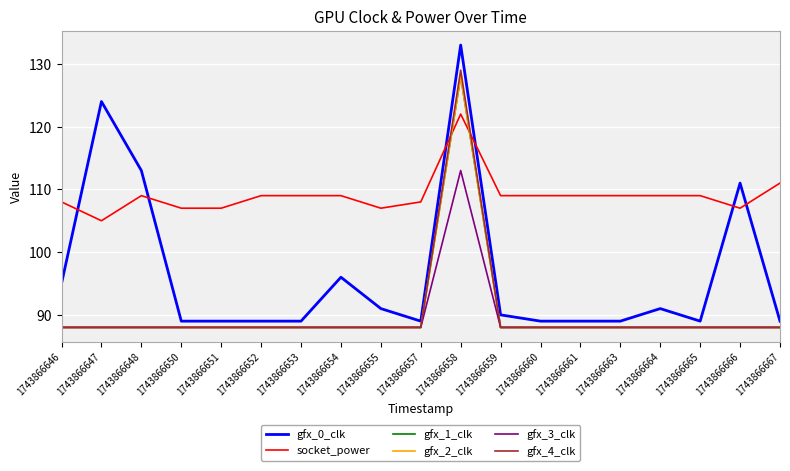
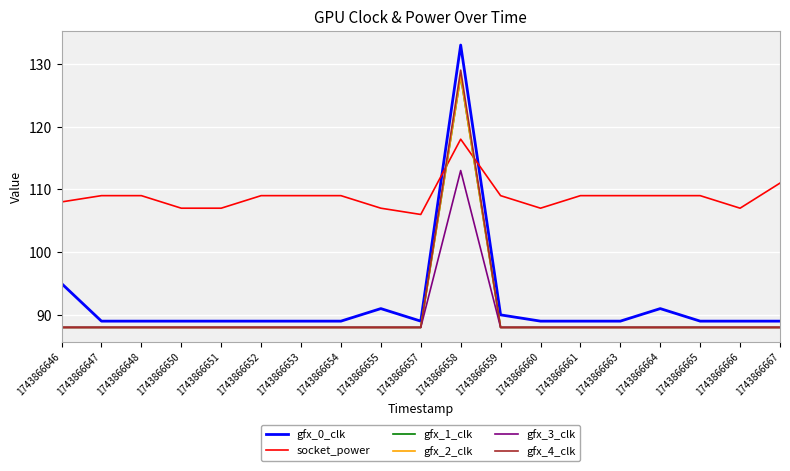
gfx_0_clk, 1743866647: 124 -> 89
socket_power, 1743866647: 105 -> 109
gfx_0_clk, 1743866648: 113 -> 89
gfx_0_clk, 1743866654: 96 -> 89
socket_power, 1743866657: 108 -> 106
socket_power, 1743866658: 122 -> 118
socket_power, 1743866660: 109 -> 107
gfx_0_clk, 1743866666: 111 -> 89
